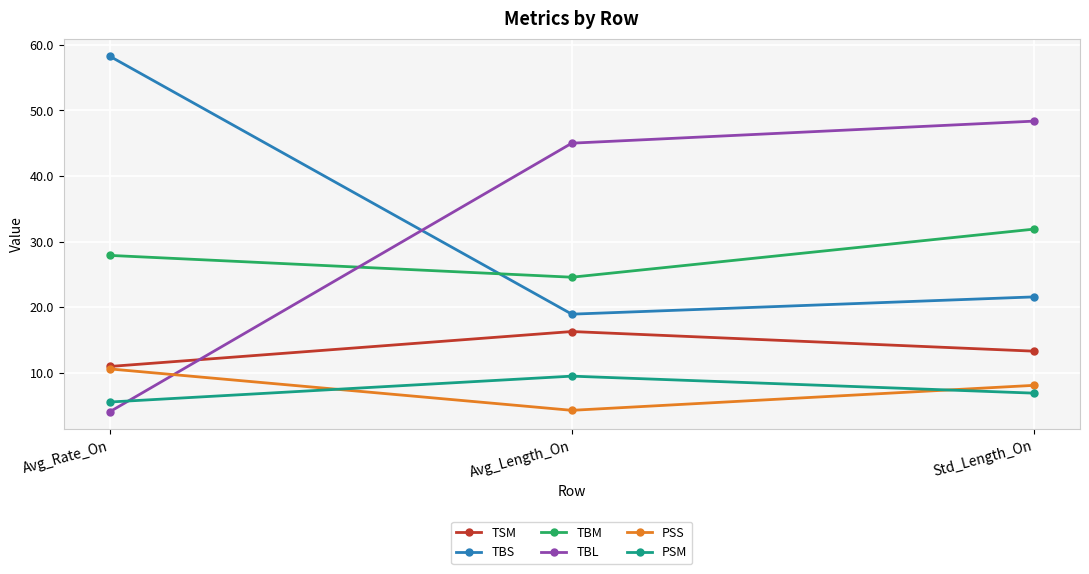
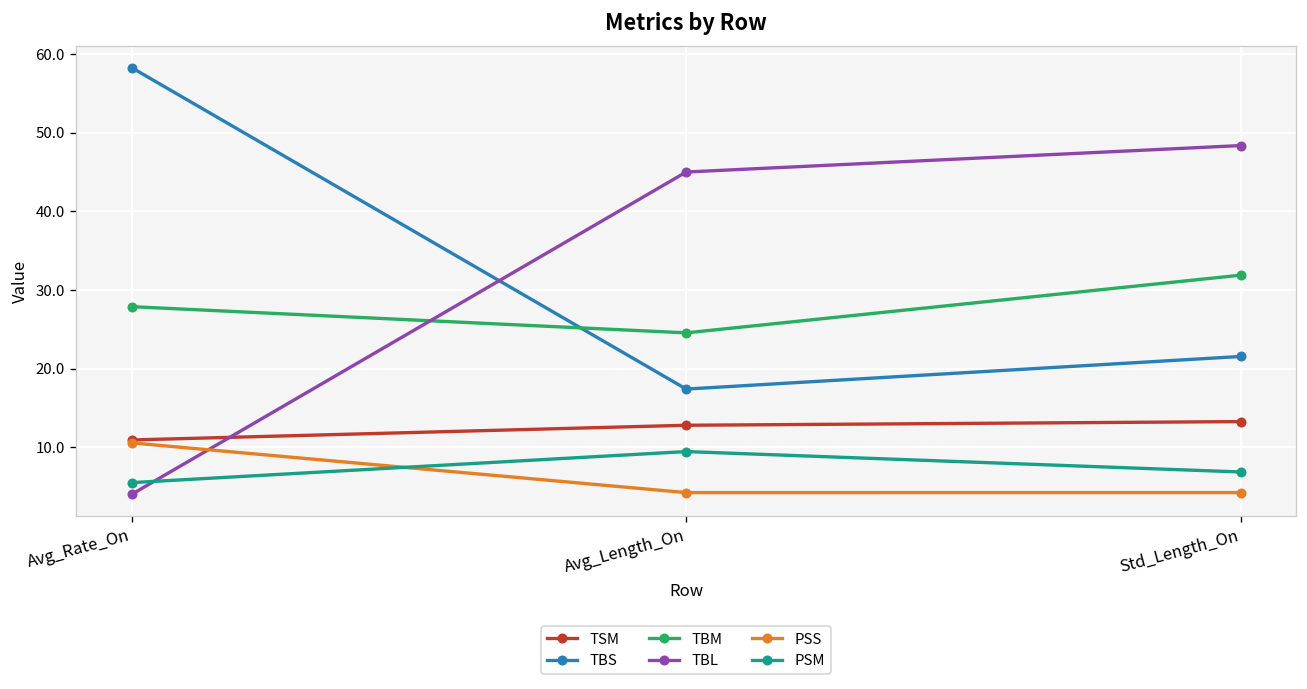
TSM, Avg_Length_On: 16 -> 13
TBS, Avg_Length_On: 19 -> 17
PSS, Std_Length_On: 8 -> 4
